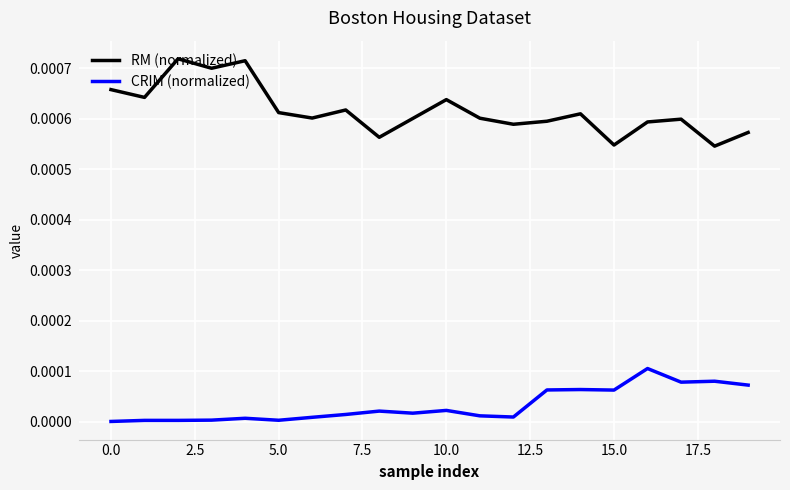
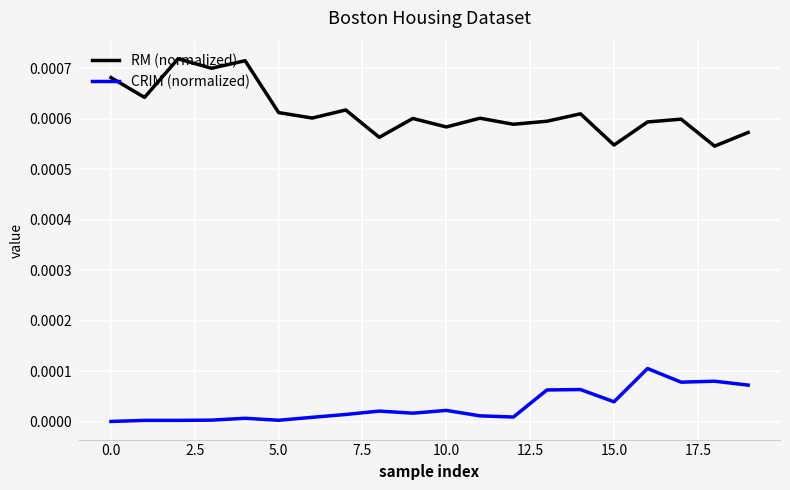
RM (normalized), 0.0: 0.00066 -> 0.00068
RM (normalized), 10.0: 0.00064 -> 0.00058
CRIM (normalized), 15.0: 0.00006 -> 0.00004
